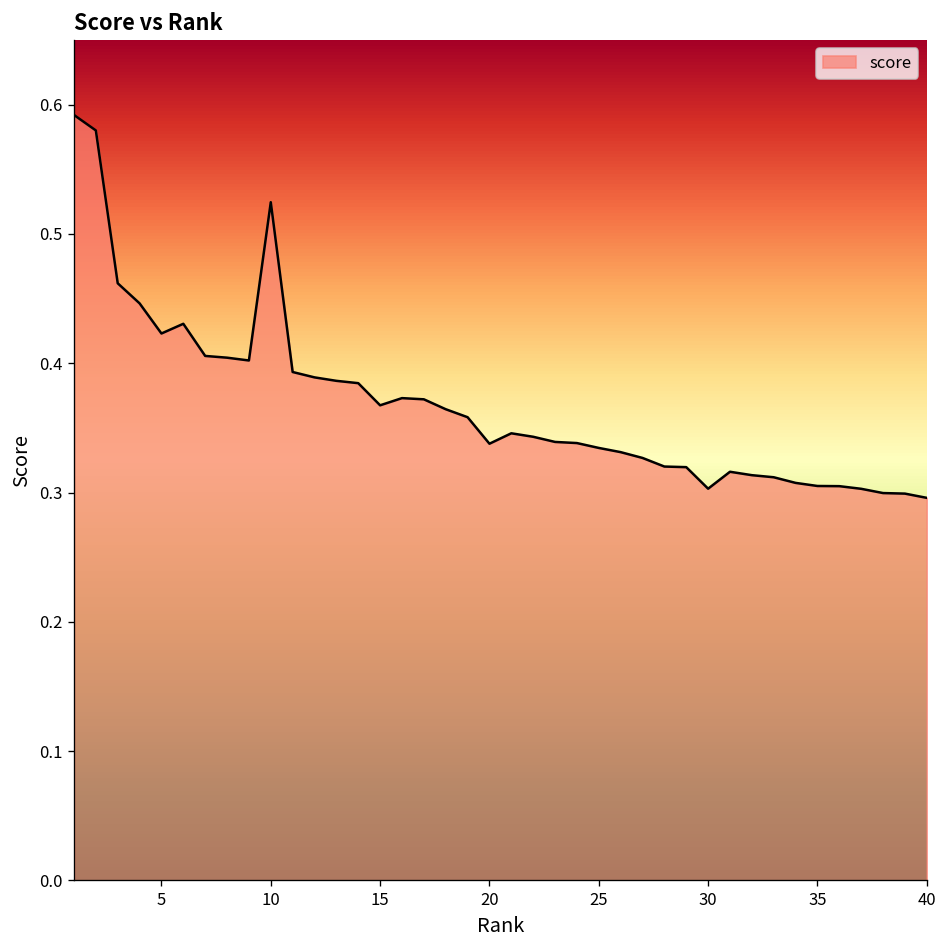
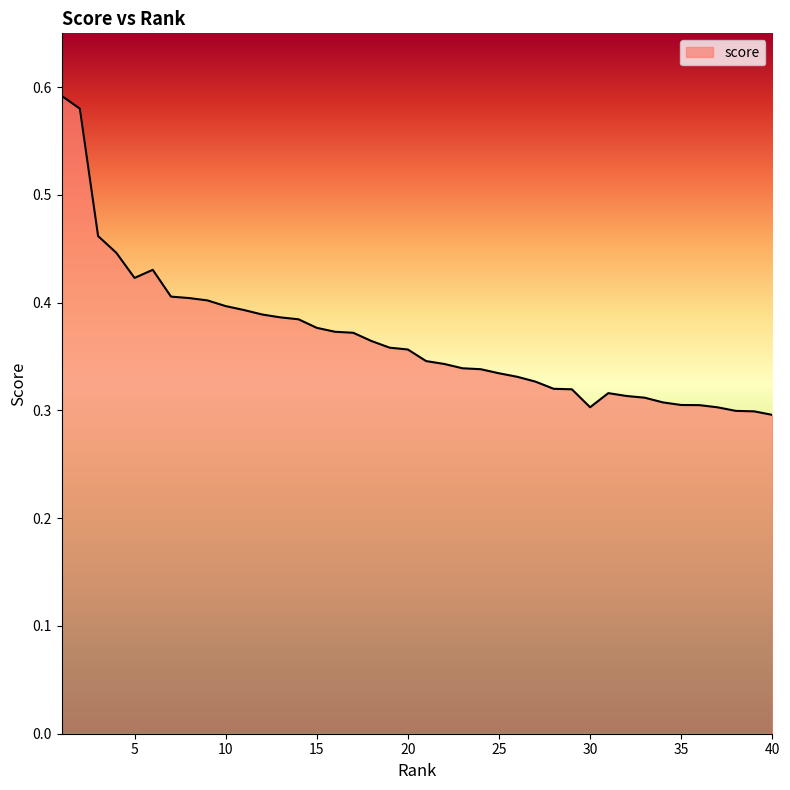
10: 0.525 -> 0.397
15: 0.367 -> 0.377
20: 0.338 -> 0.357
